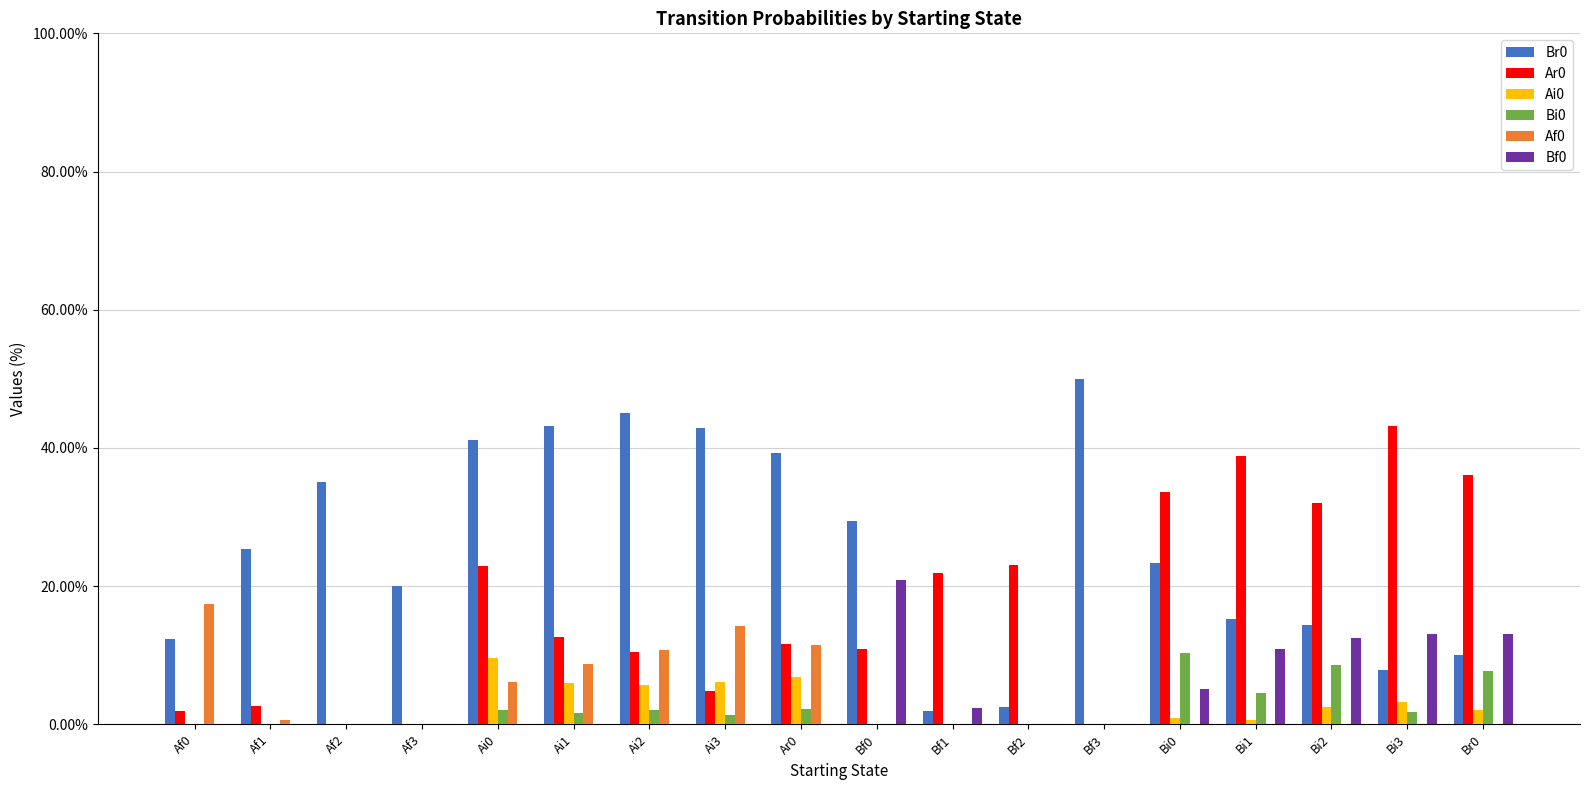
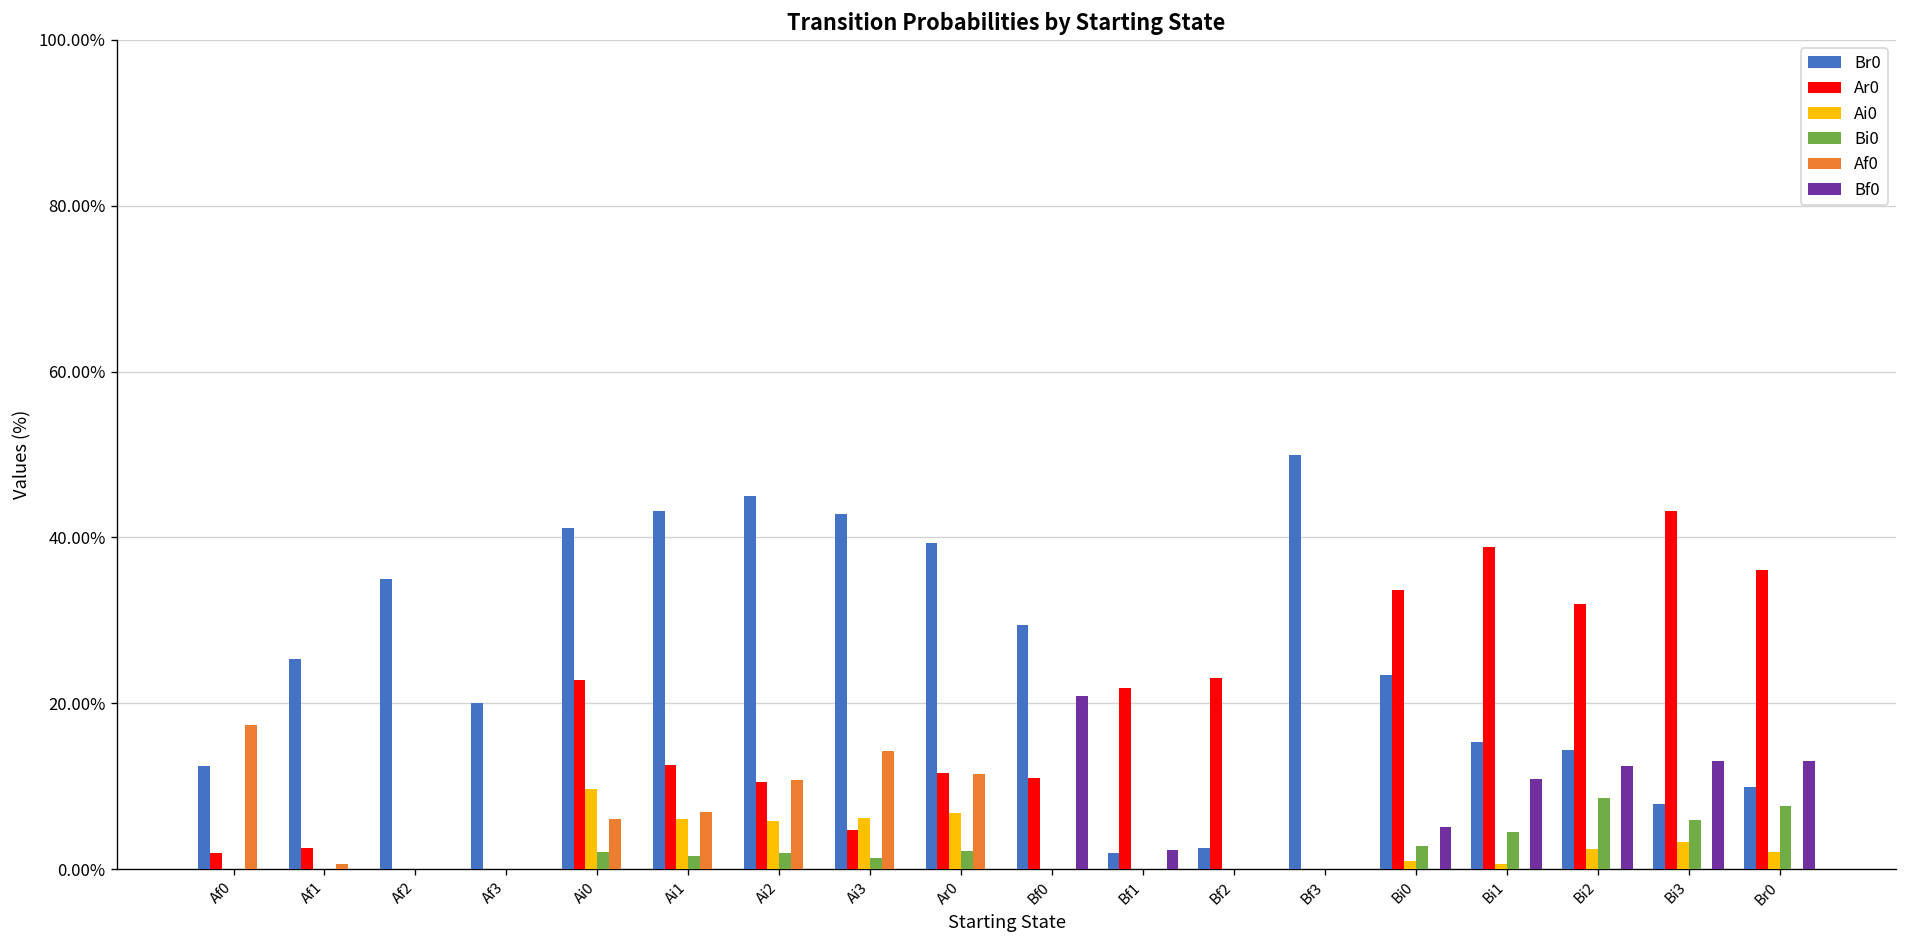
Af0, Ai1: 9% -> 7%
Bi0, Bi0: 10% -> 3%
Bi0, Bi3: 2% -> 6%
